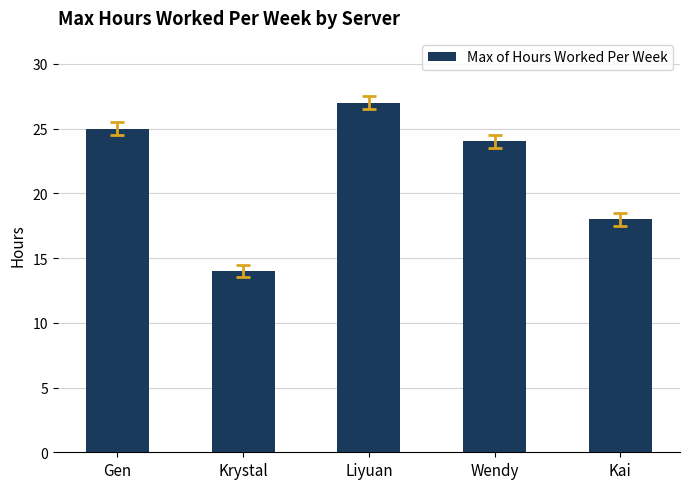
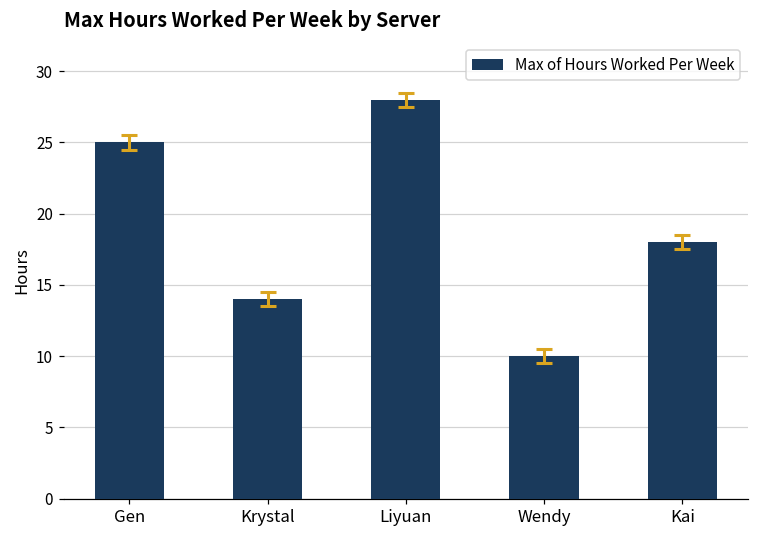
Max of Hours Worked Per Week, Liyuan: 27 -> 28
Max of Hours Worked Per Week, Wendy: 24 -> 10
